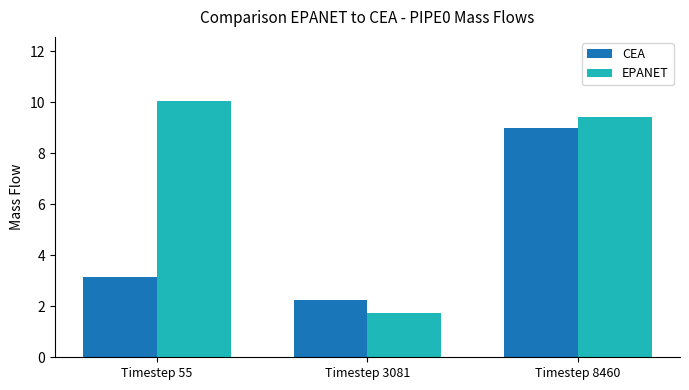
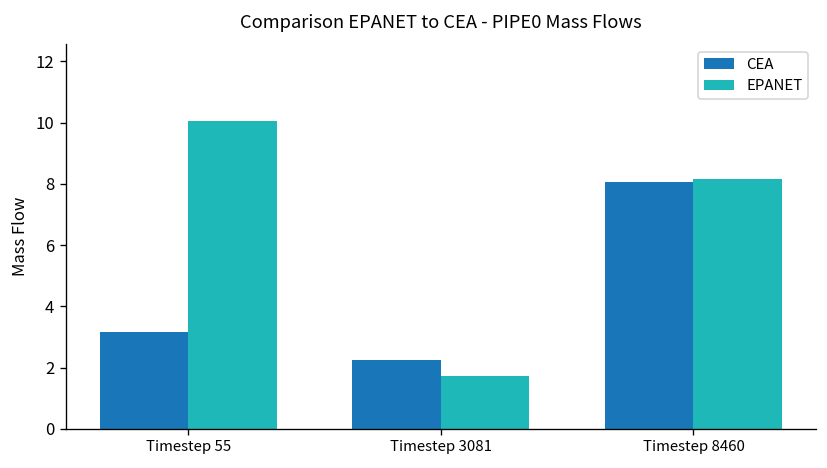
CEA, Timestep 8460: 9.0 -> 8.1
EPANET, Timestep 8460: 9.4 -> 8.2
